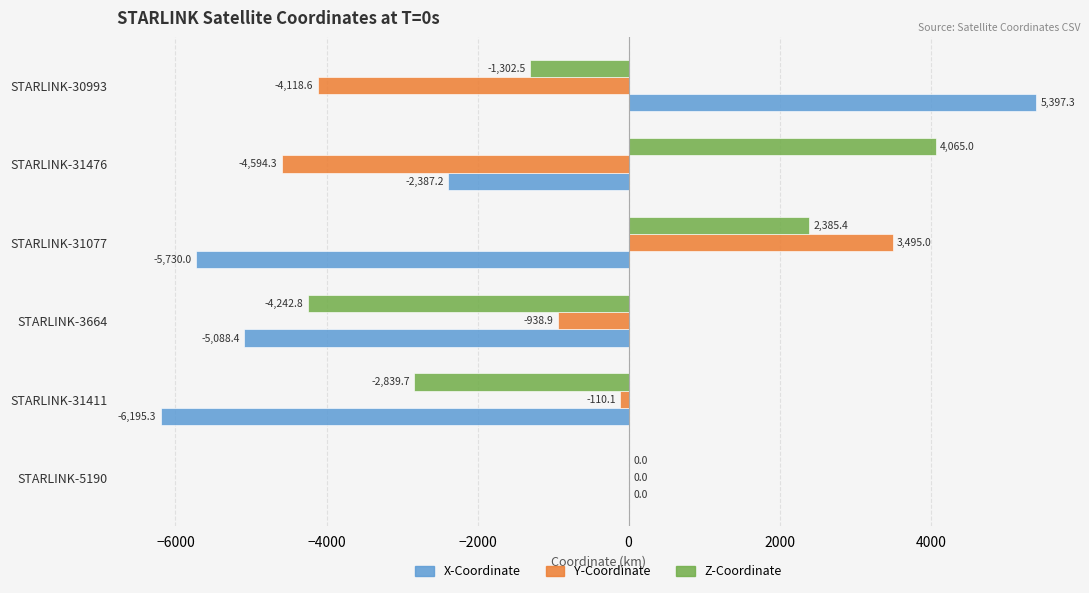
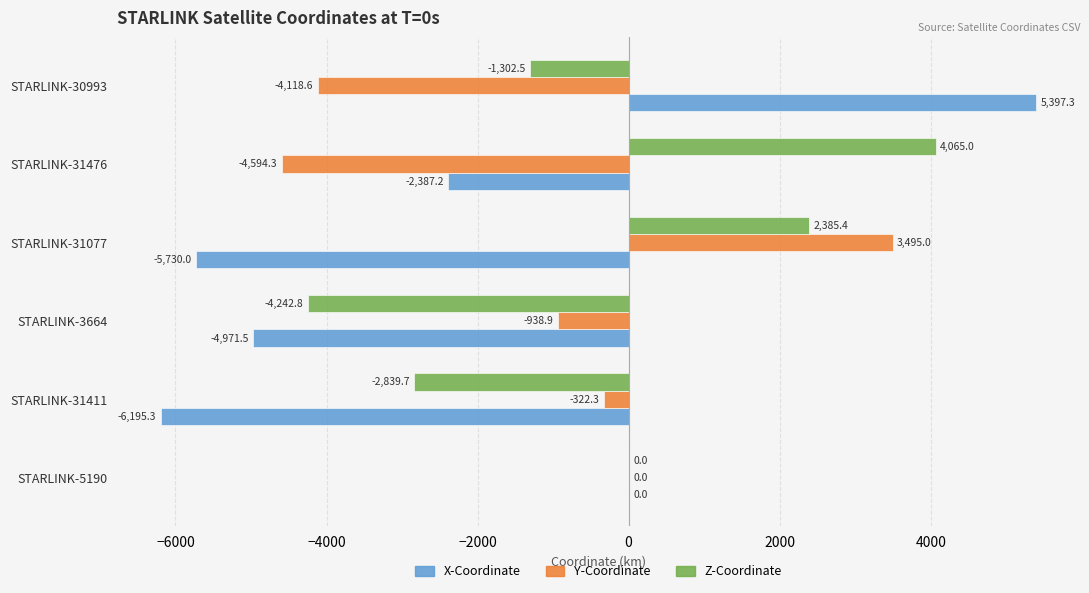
X-Coordinate, STARLINK-3664: -5,088.4 -> -4,971.5
Y-Coordinate, STARLINK-31411: -110.1 -> -322.3
